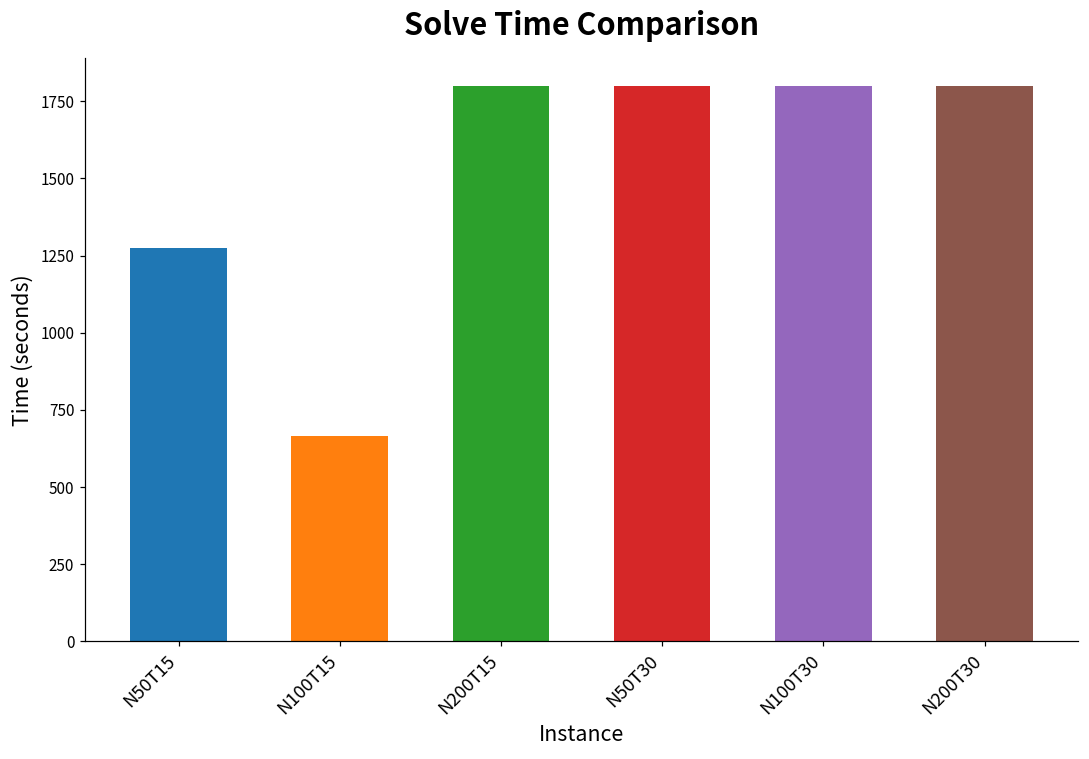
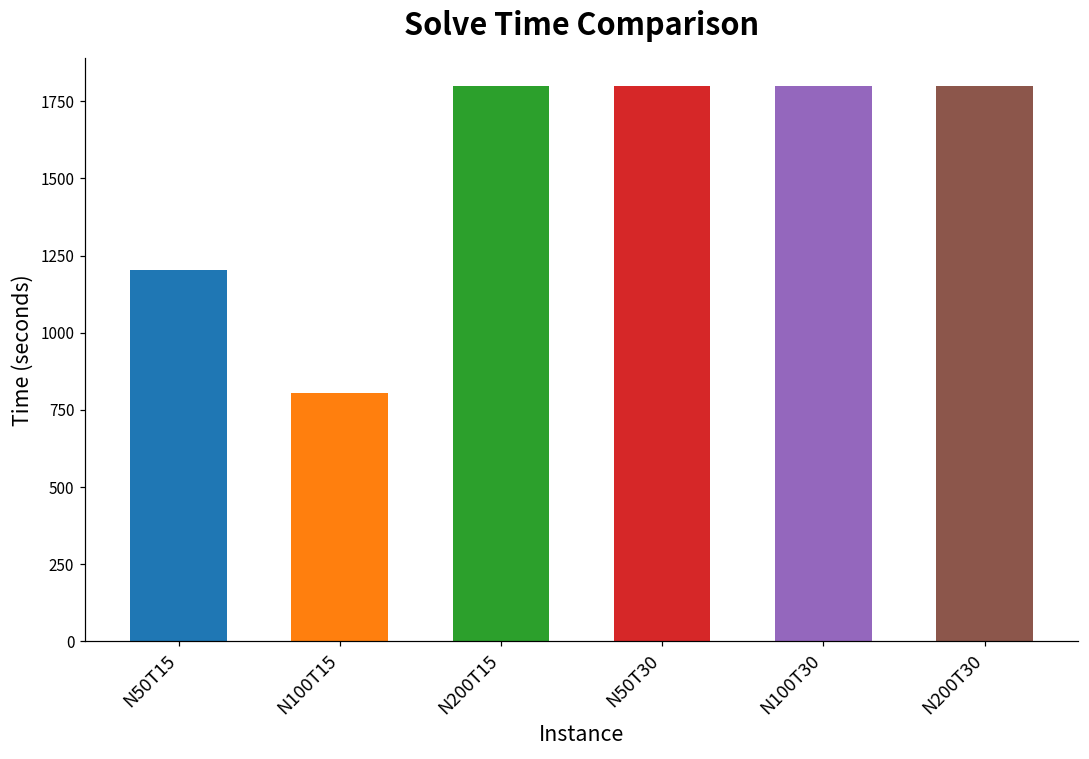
N50T15: 1270 -> 1200
N100T15: 670 -> 800
